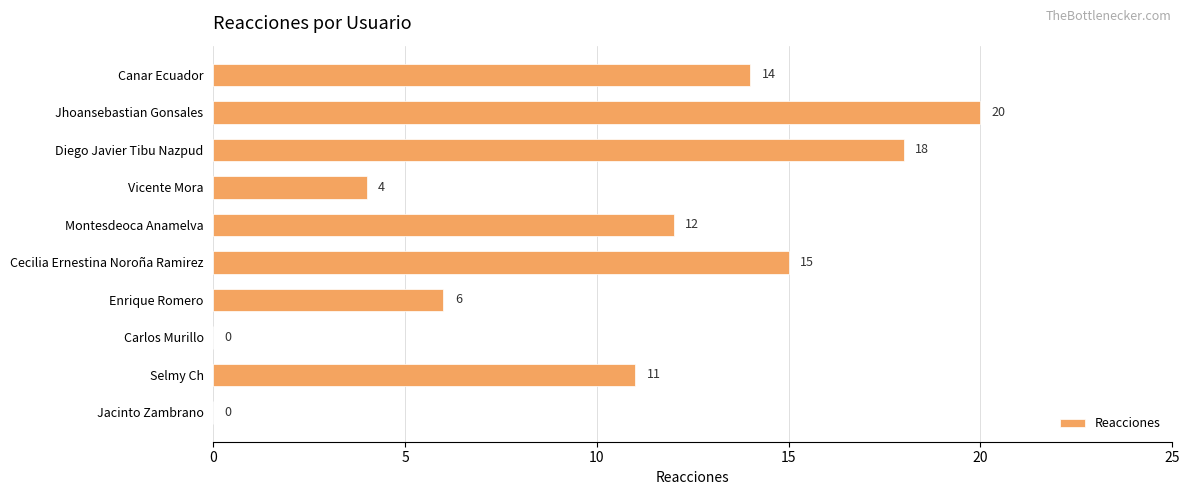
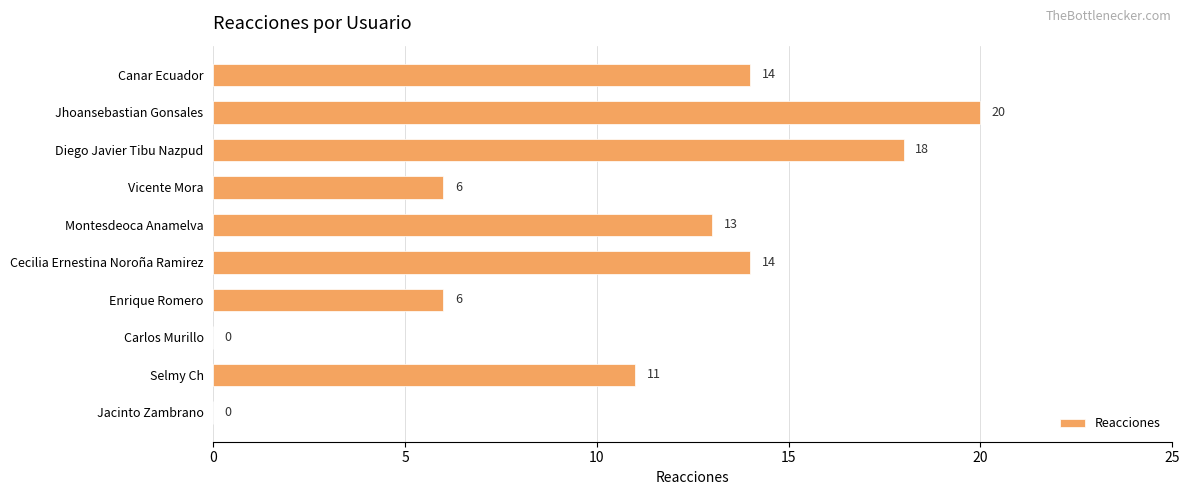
Vicente Mora: 4 -> 6
Montesdeoca Anamelva: 12 -> 13
Cecilia Ernestina Noroña Ramirez: 15 -> 14
